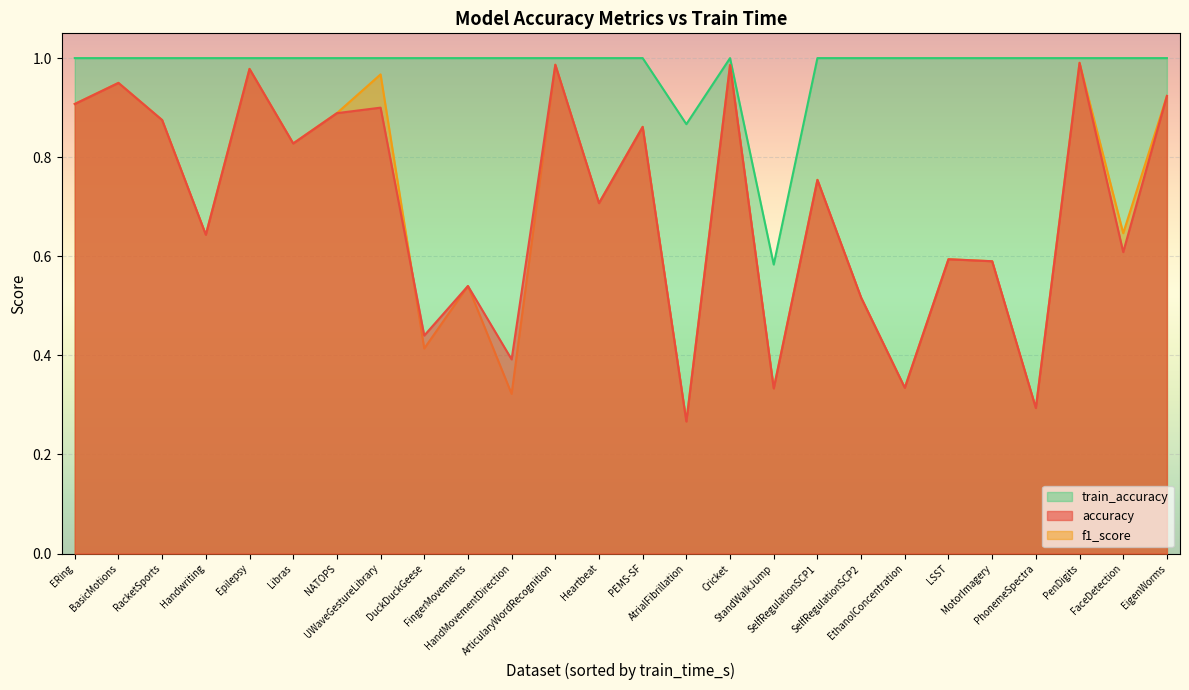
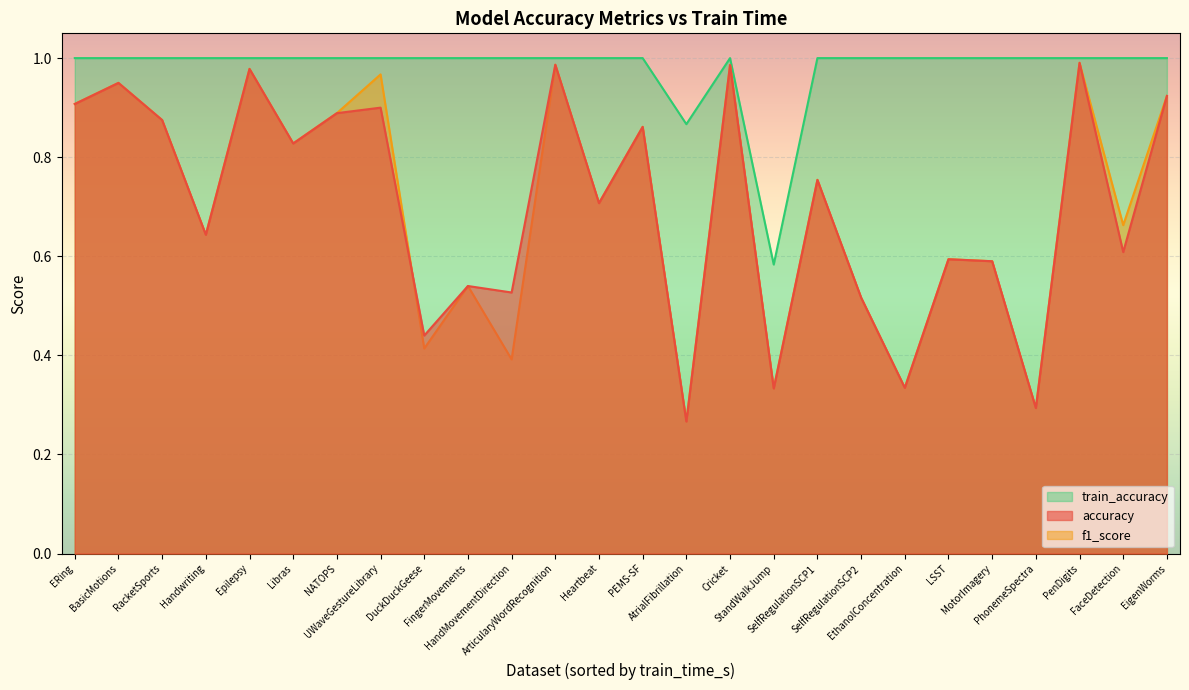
accuracy, HandMovementDirection: 0.39 -> 0.53
f1_score, HandMovementDirection: 0.32 -> 0.39
f1_score, FaceDetection: 0.65 -> 0.66
